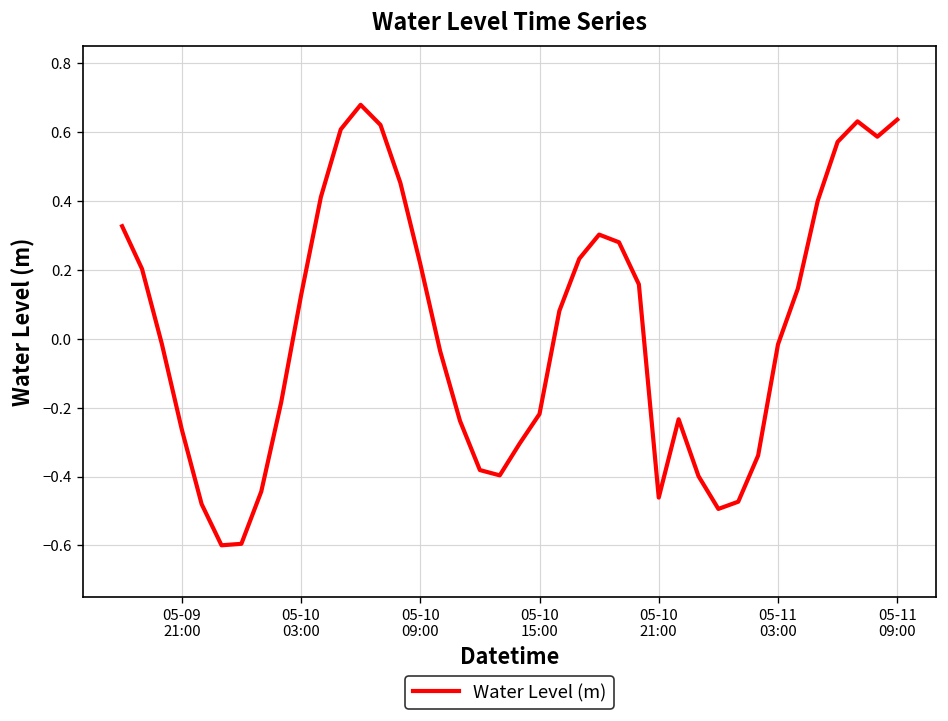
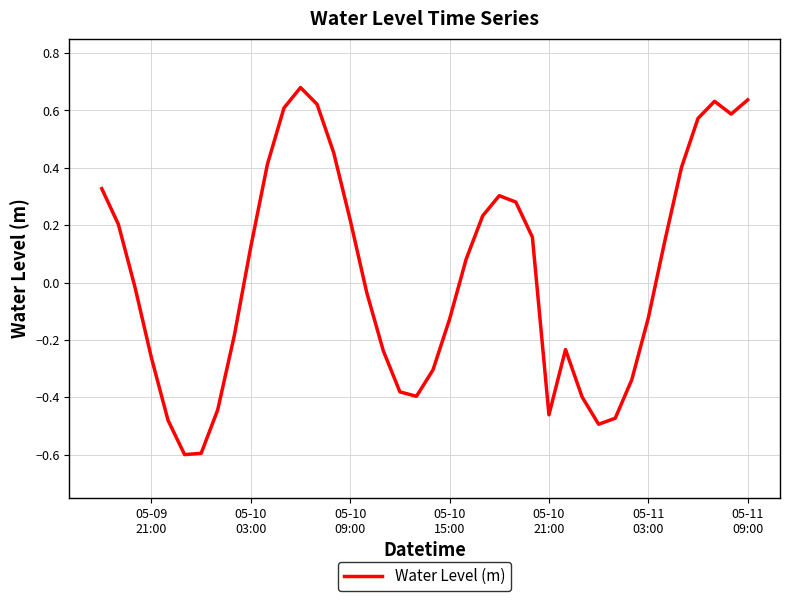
05-10 15:00: -0.22 -> -0.13
05-11 03:00: -0.02 -> -0.12
